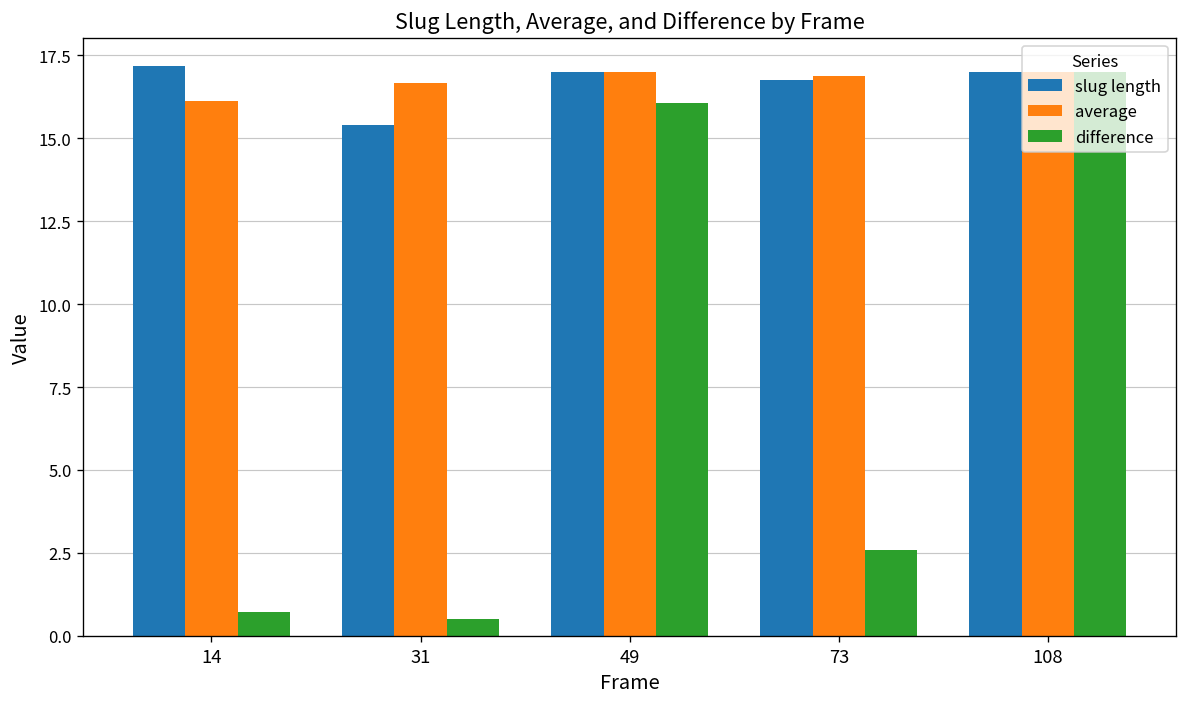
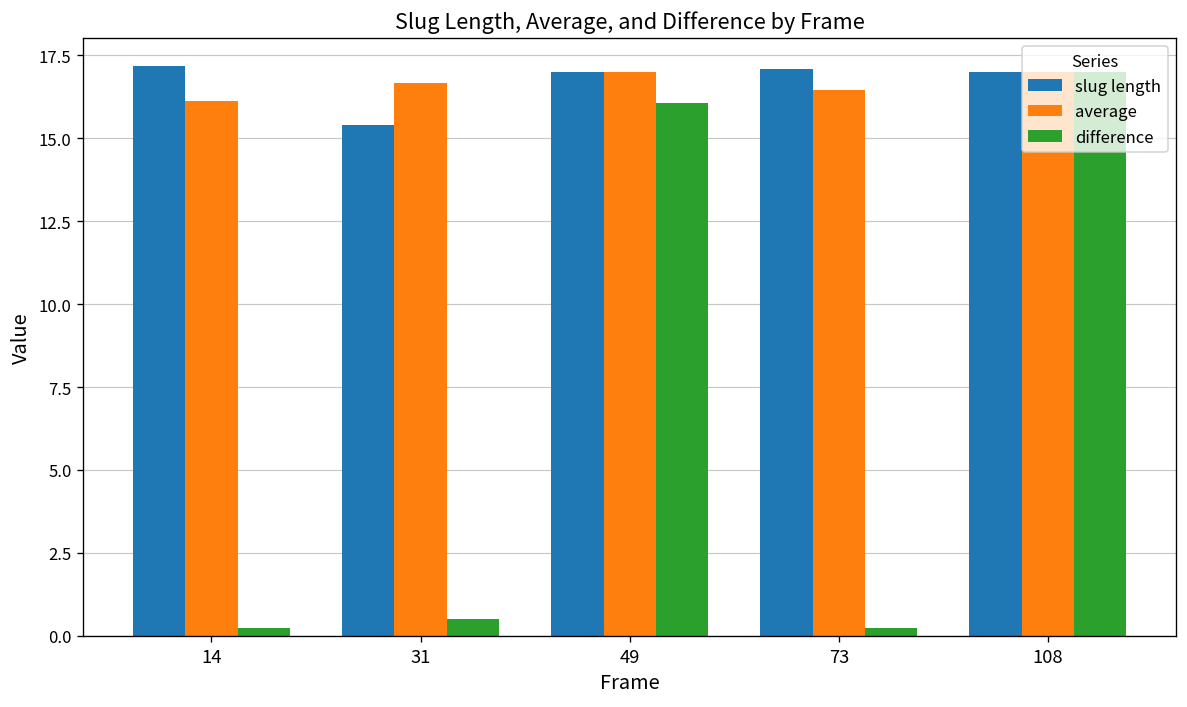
difference, 14: 0.7 -> 0.3
slug length, 73: 16.8 -> 17.1
average, 73: 16.9 -> 16.4
difference, 73: 2.6 -> 0.3
